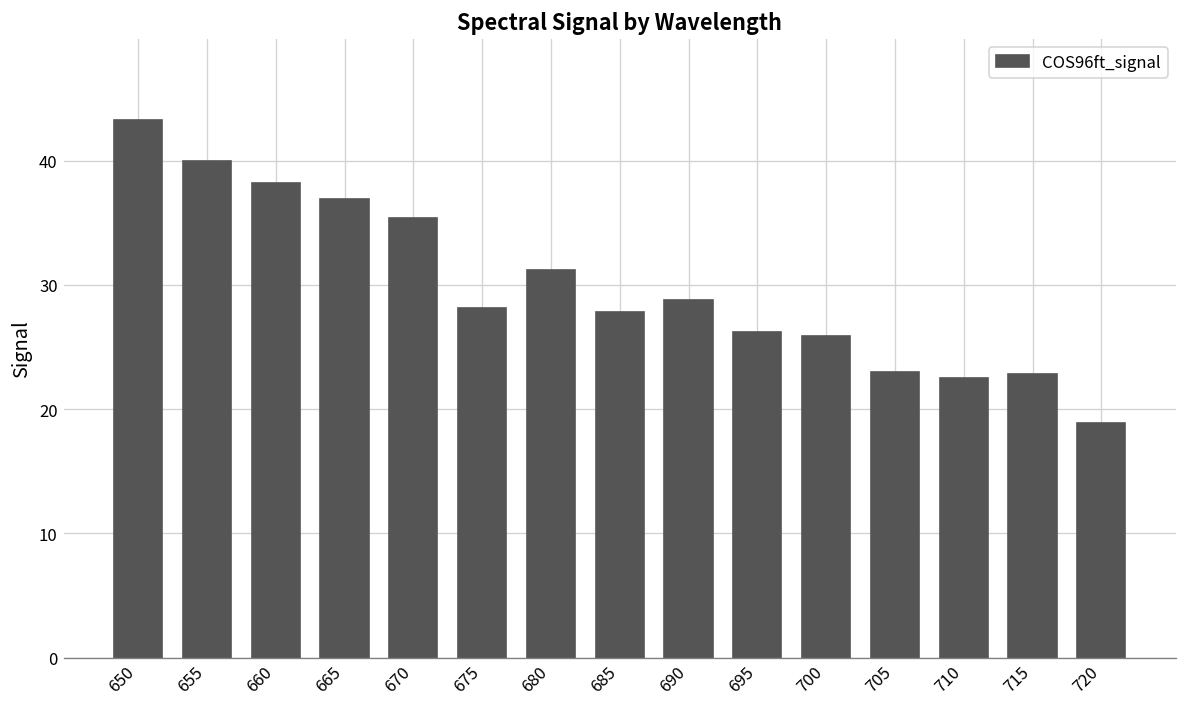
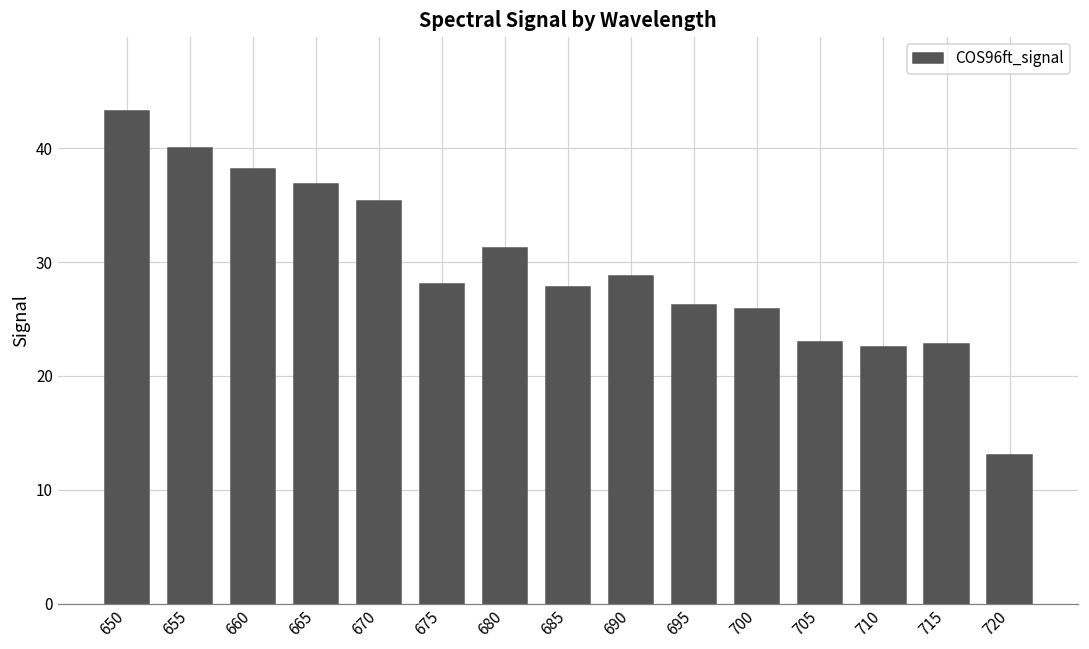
720: 18.9 -> 13.1
